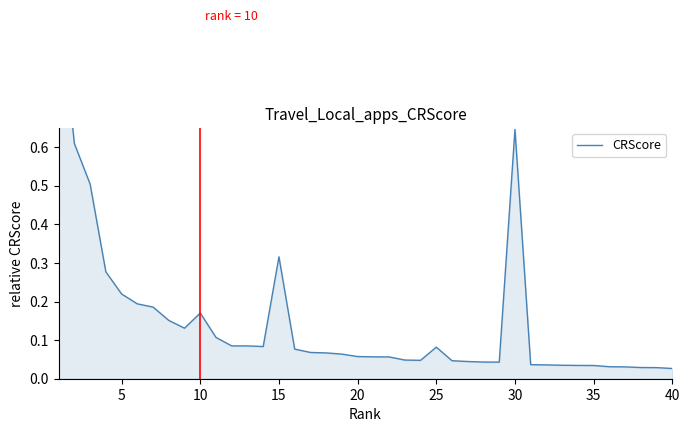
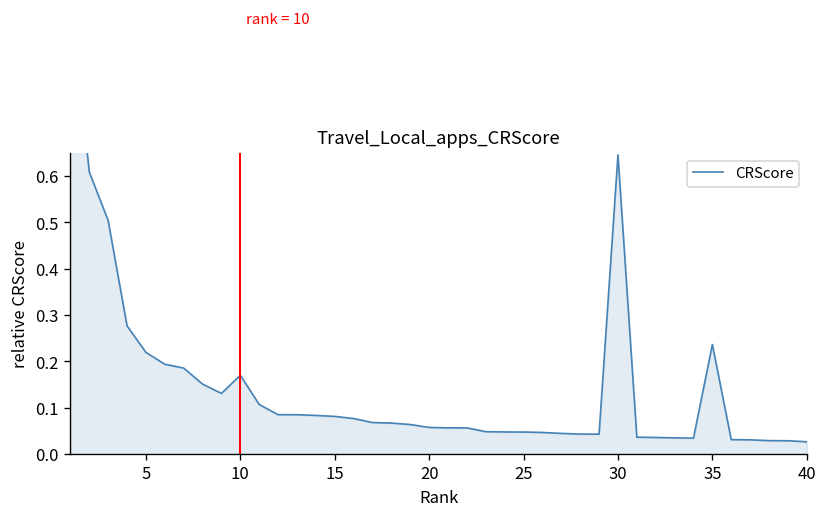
15: 0.32 -> 0.08
25: 0.08 -> 0.05
35: 0.03 -> 0.24
